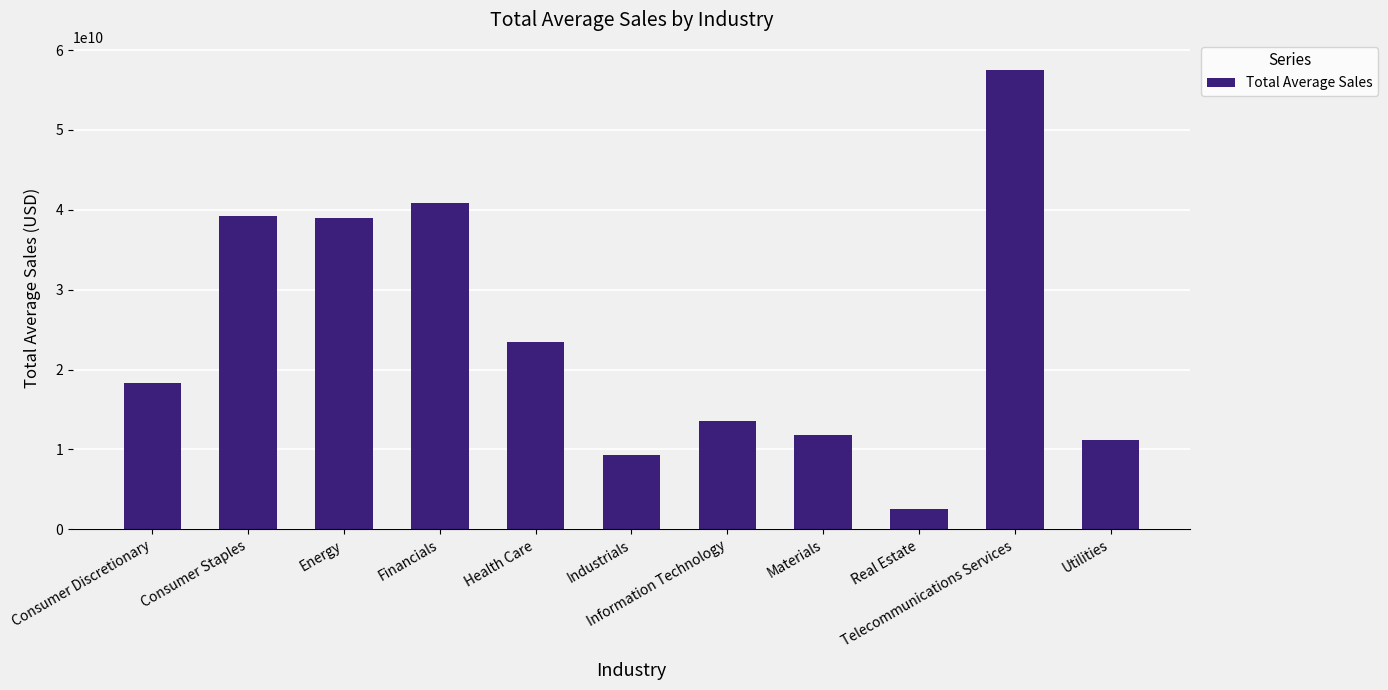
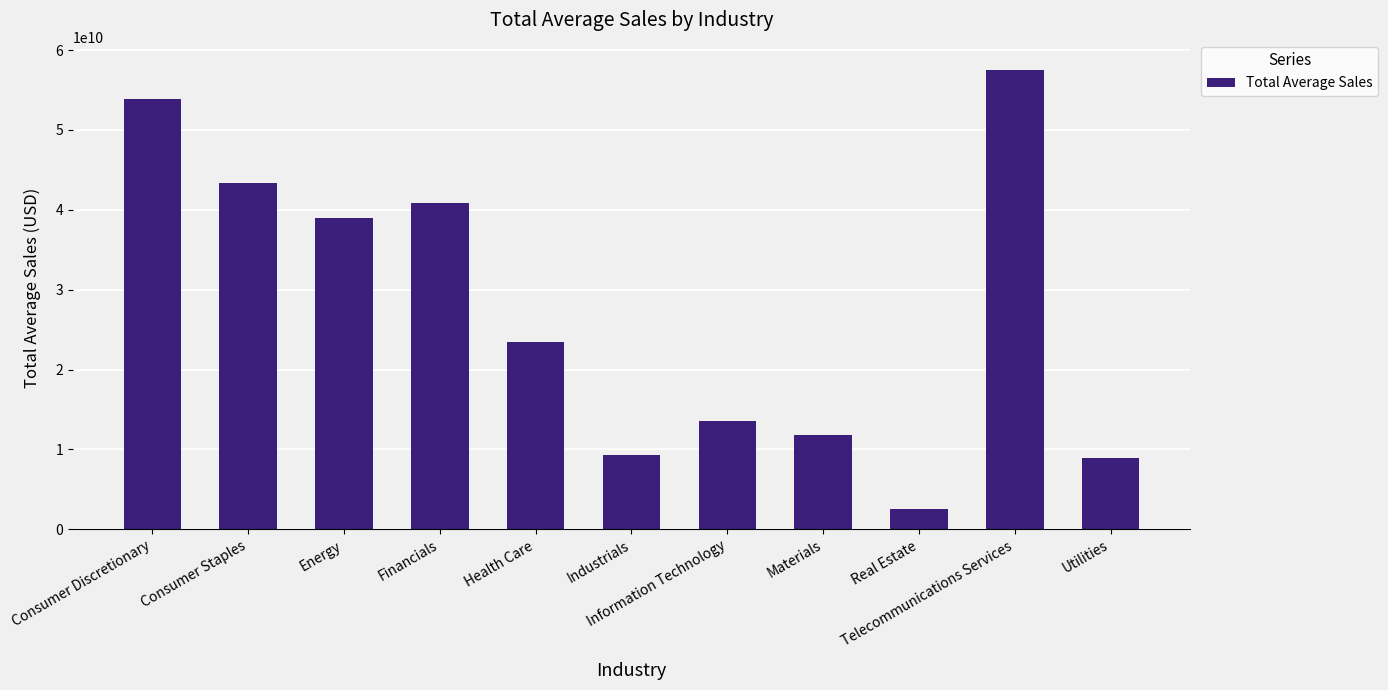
Consumer Discretionary: 18000000000 -> 54000000000
Consumer Staples: 39000000000 -> 43000000000
Utilities: 11000000000 -> 9000000000
